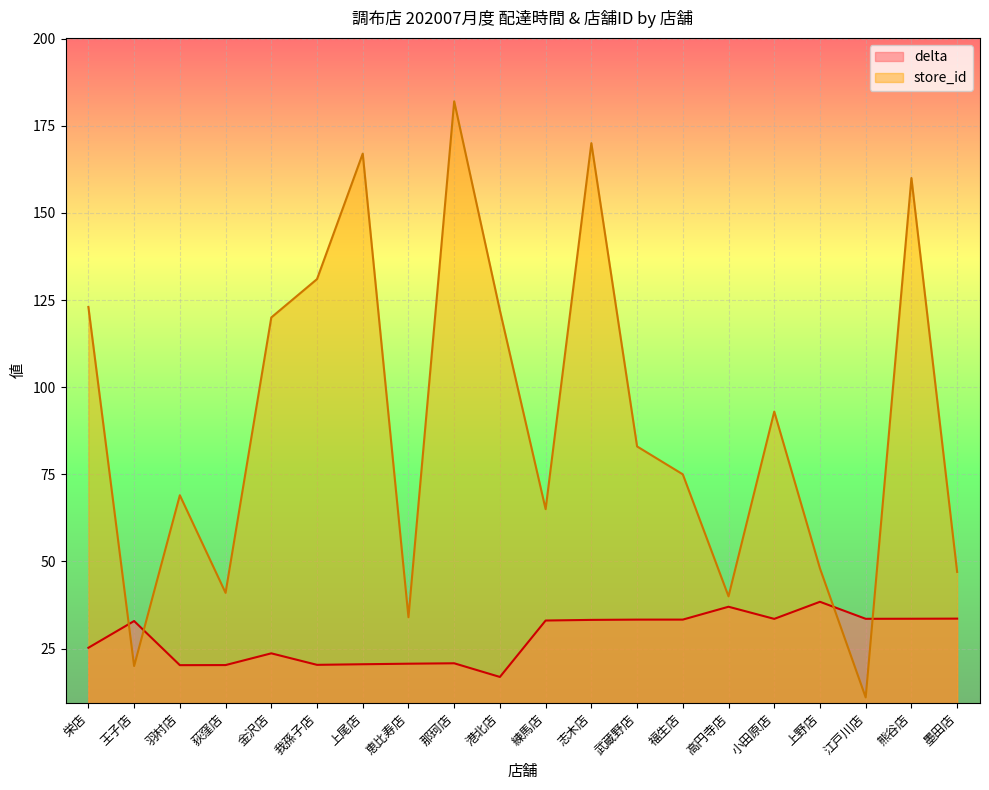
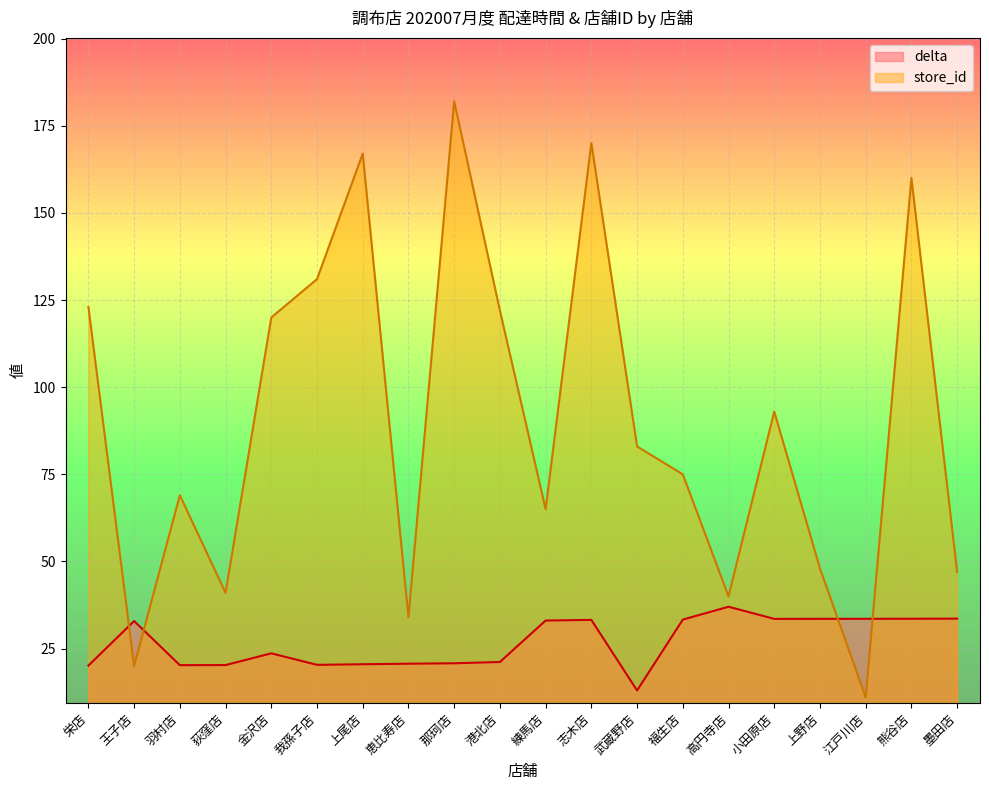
delta, 栄店: 25 -> 20
delta, 港北店: 17 -> 21
delta, 武蔵野店: 33 -> 13
delta, 上野店: 38 -> 34
